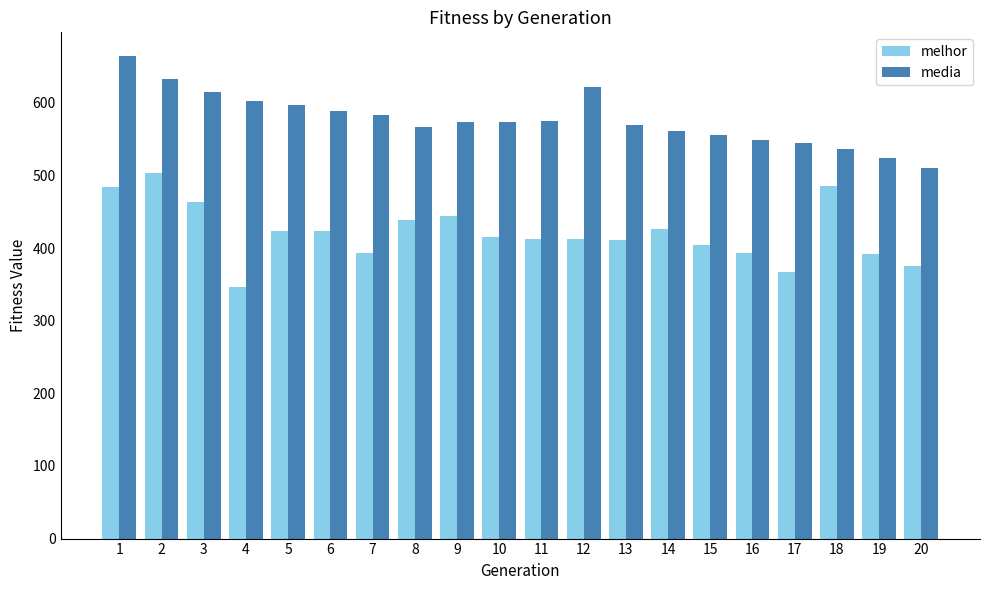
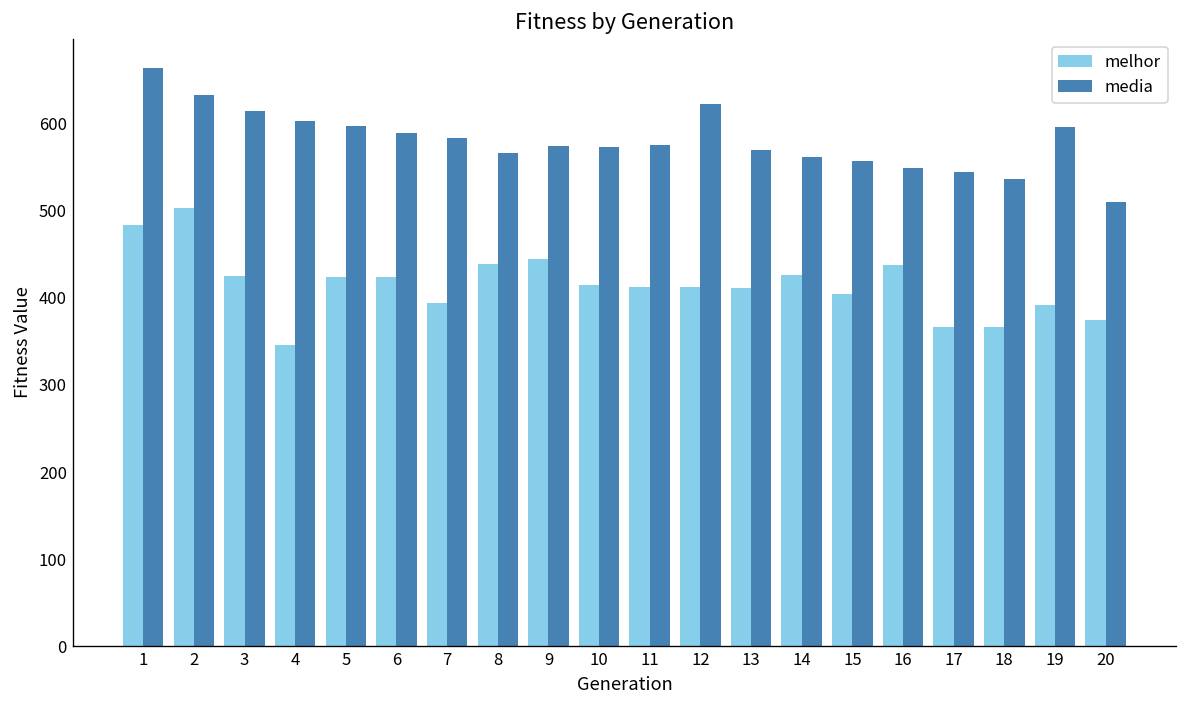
melhor, 3: 460 -> 430
melhor, 16: 390 -> 440
melhor, 18: 490 -> 370
media, 19: 520 -> 600
